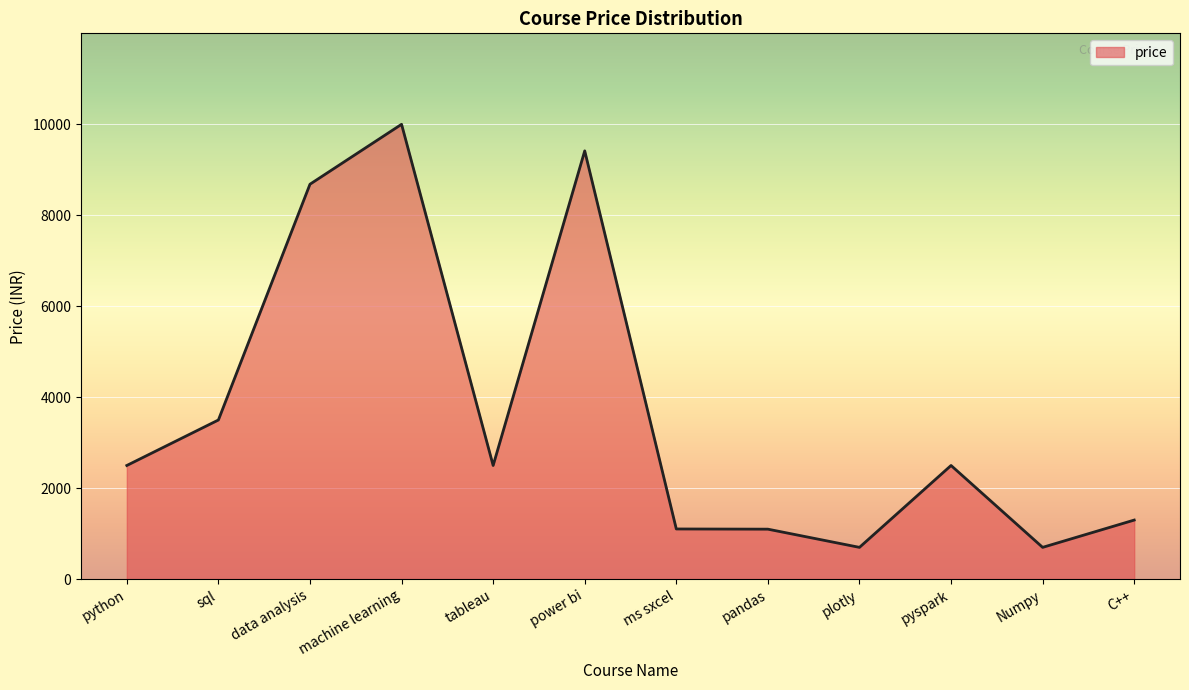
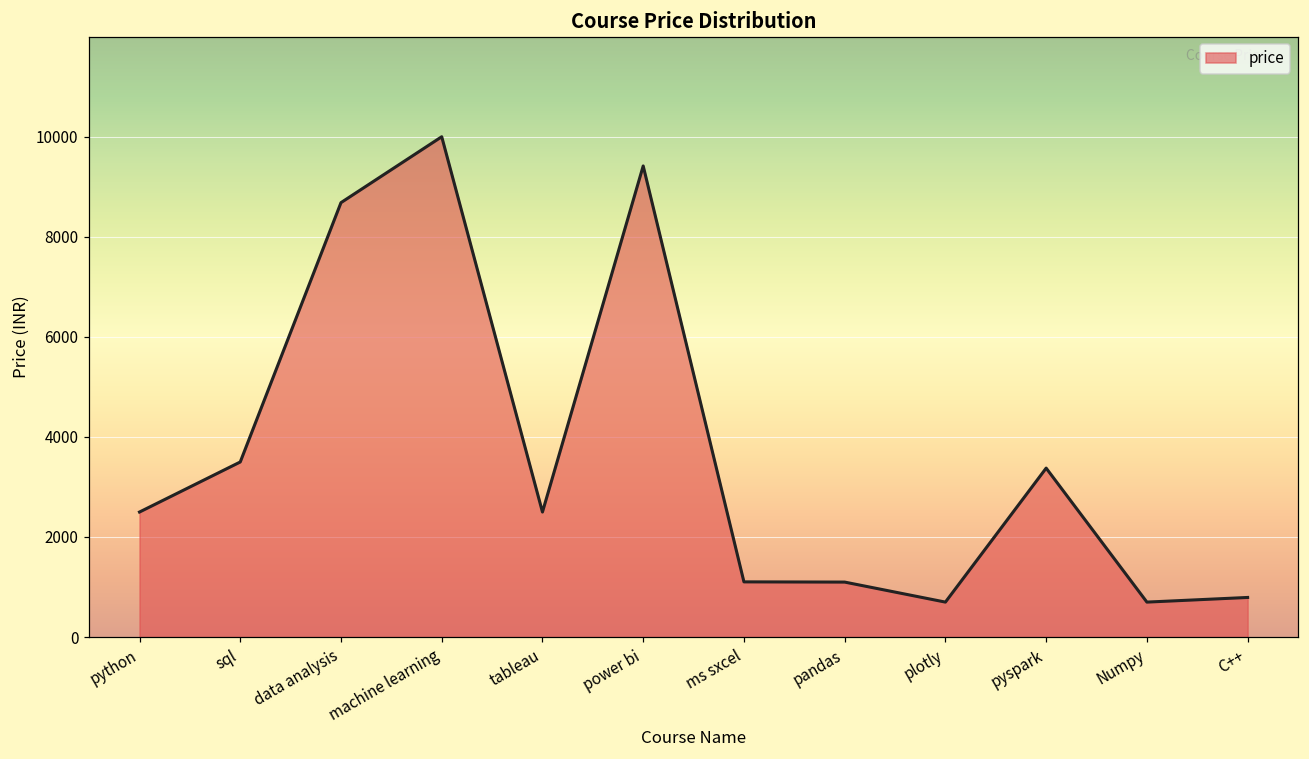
pyspark: 2500 -> 3400
C++: 1300 -> 800
